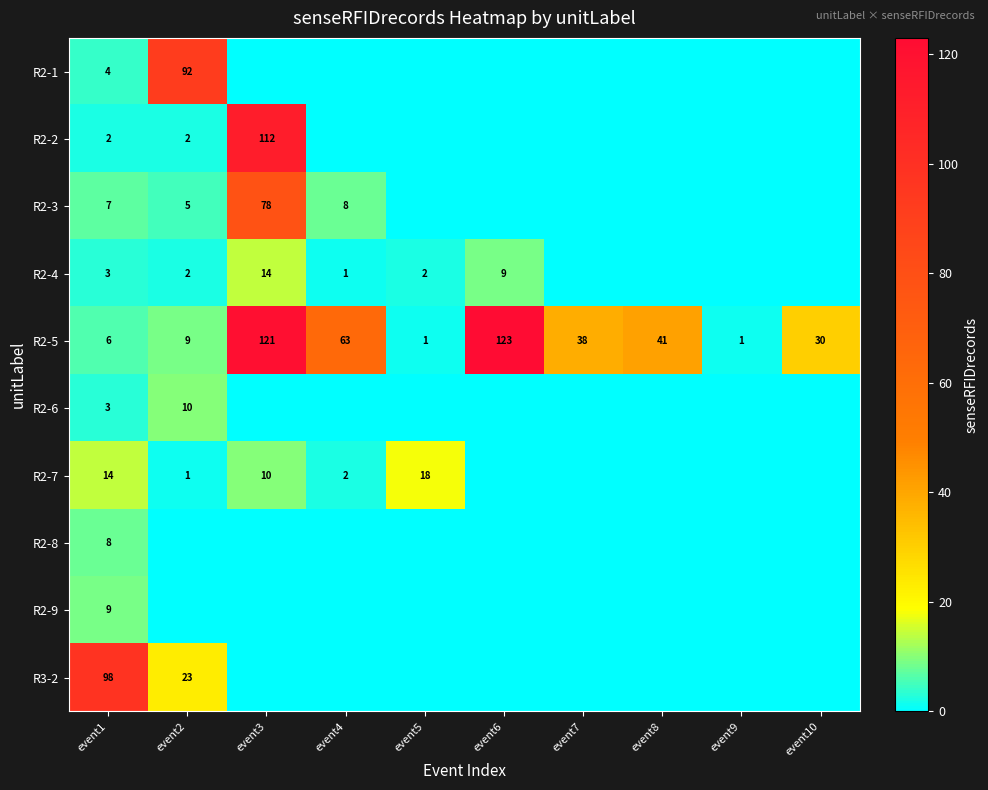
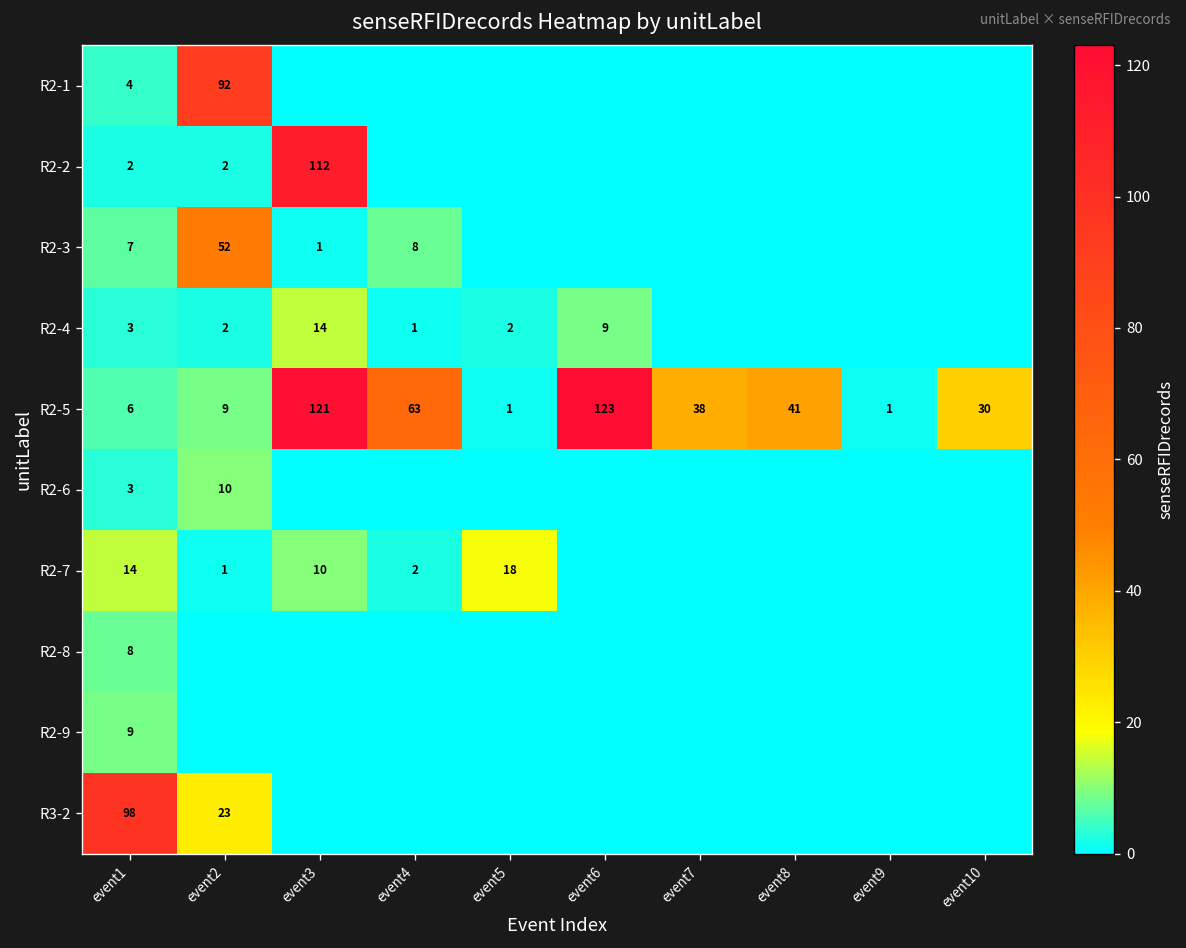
R2-3, event2: 5 -> 52
R2-3, event3: 78 -> 1
